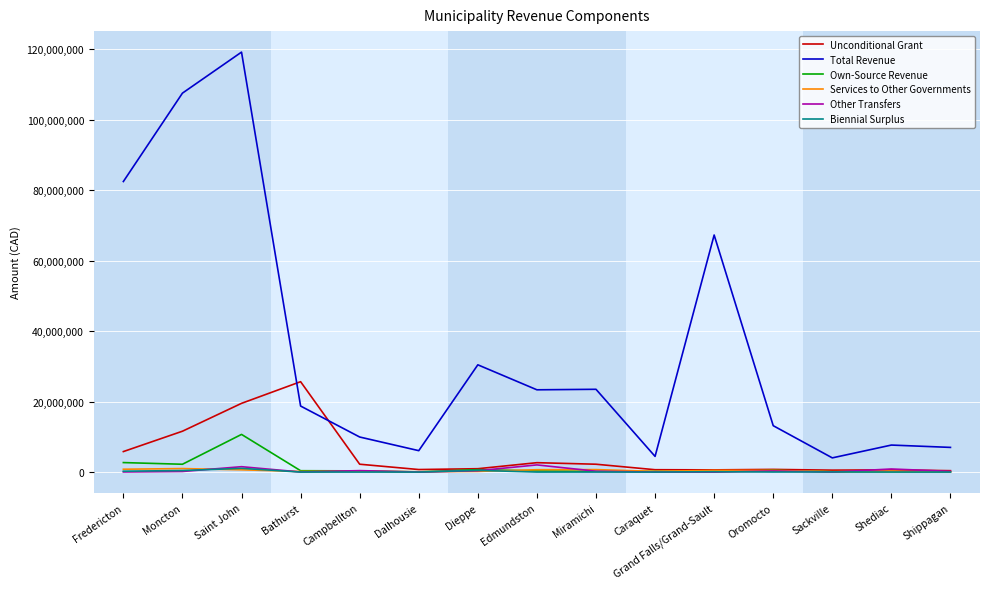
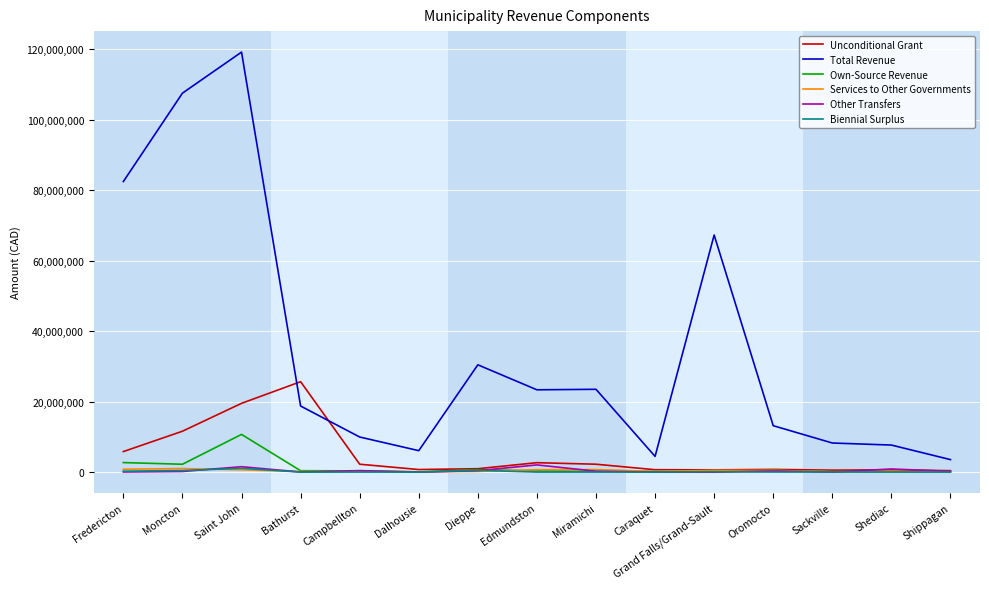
Total Revenue, Sackville: 4,000,000 -> 8,000,000
Total Revenue, Shippagan: 7,000,000 -> 4,000,000
